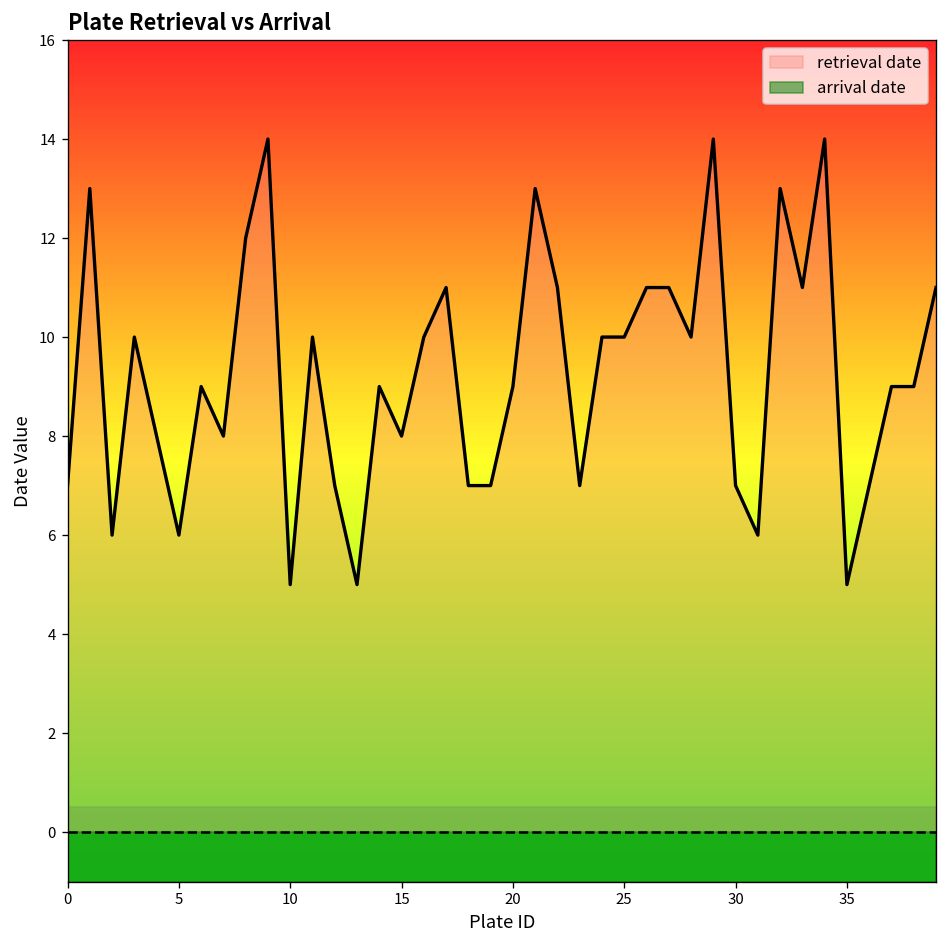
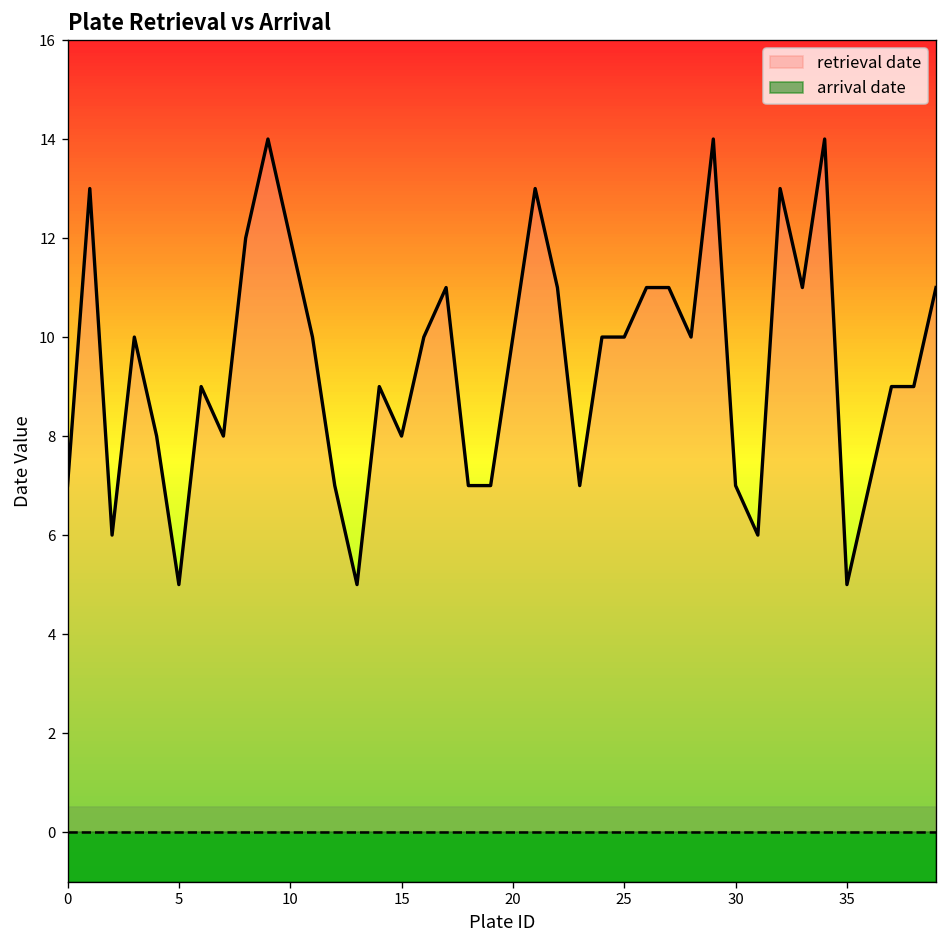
retrieval date, 5: 6 -> 5
retrieval date, 10: 5 -> 12
retrieval date, 20: 9 -> 10
